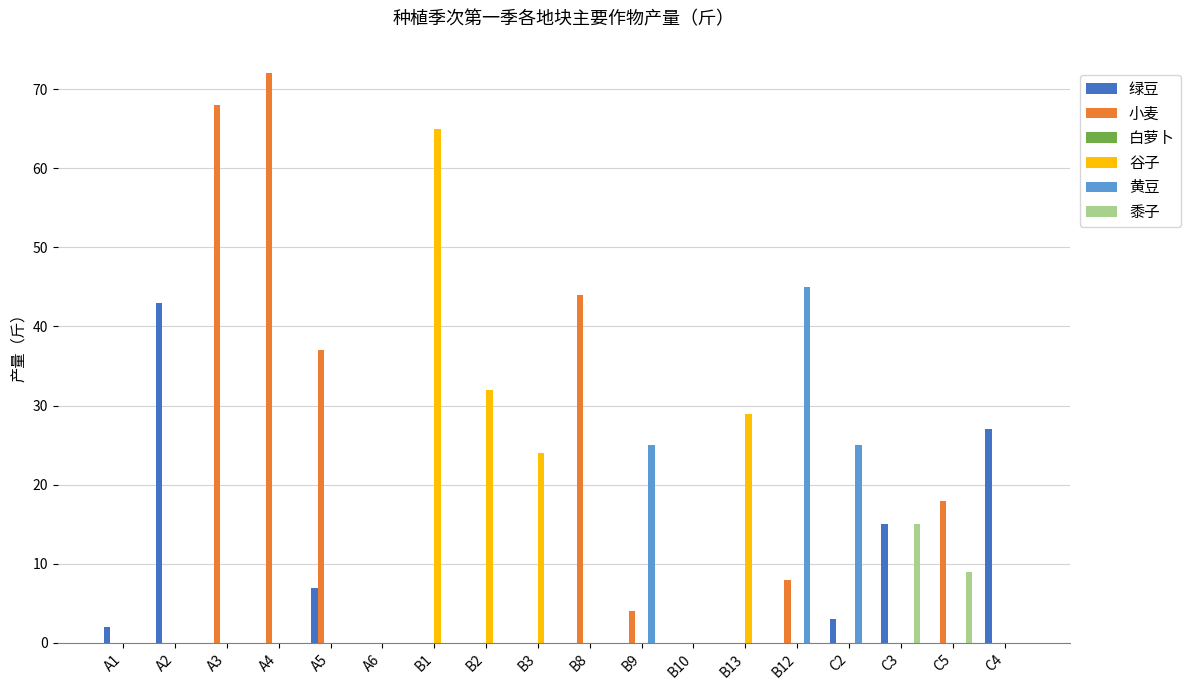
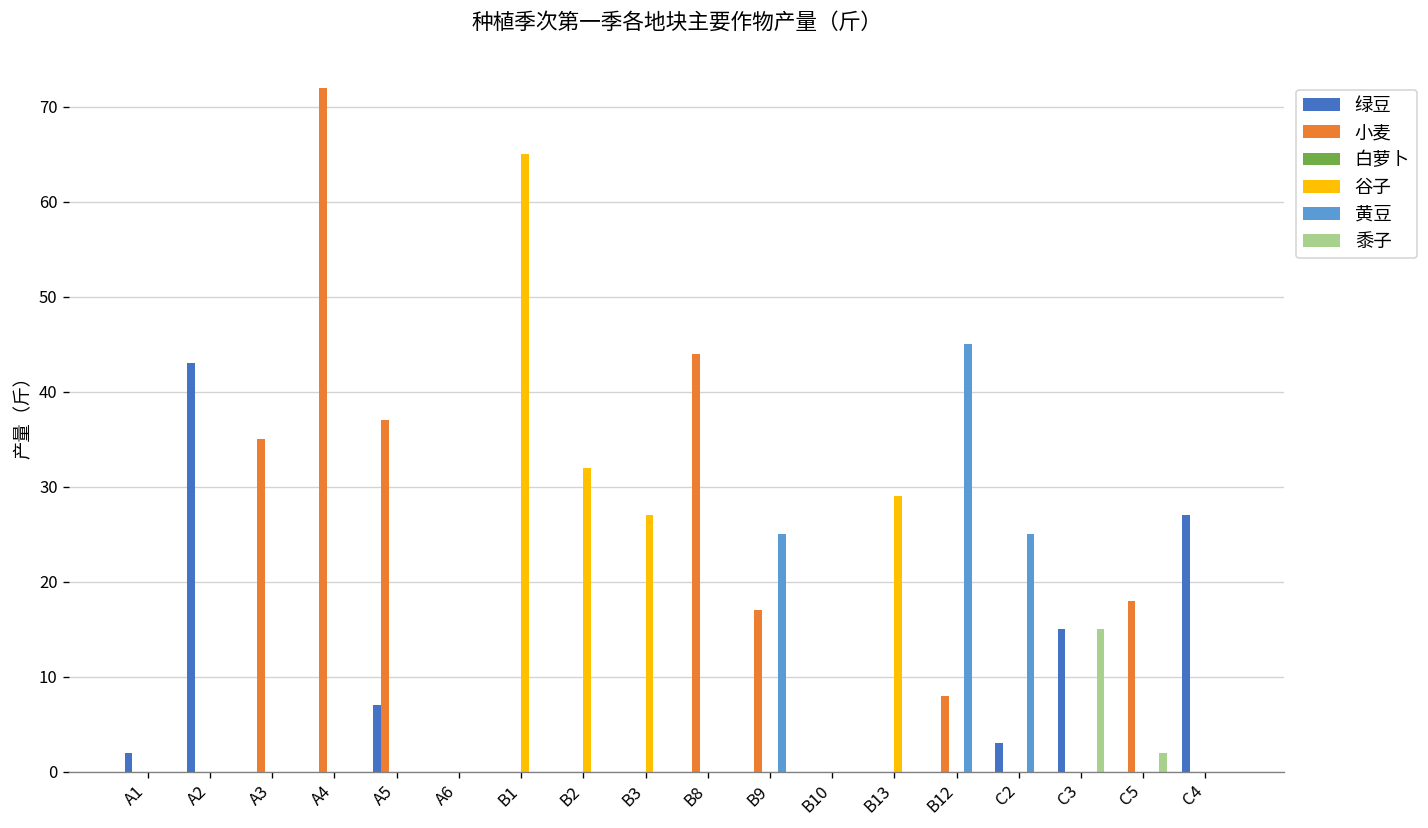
小麦, A3: 68 -> 35
谷子, B3: 24 -> 27
小麦, B9: 4 -> 17
黍子, C5: 9 -> 2
